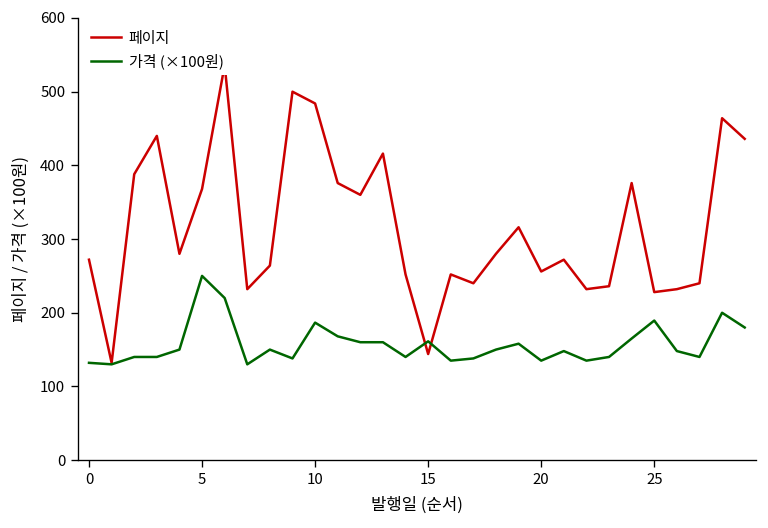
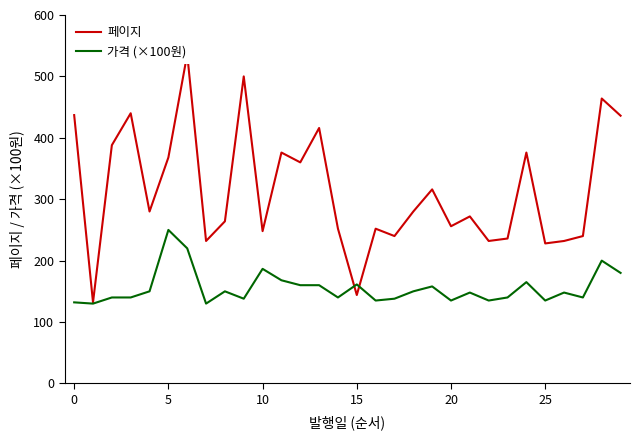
페이지, 0: 270 -> 440
페이지, 10: 480 -> 250
가격 (×100원), 25: 190 -> 140
